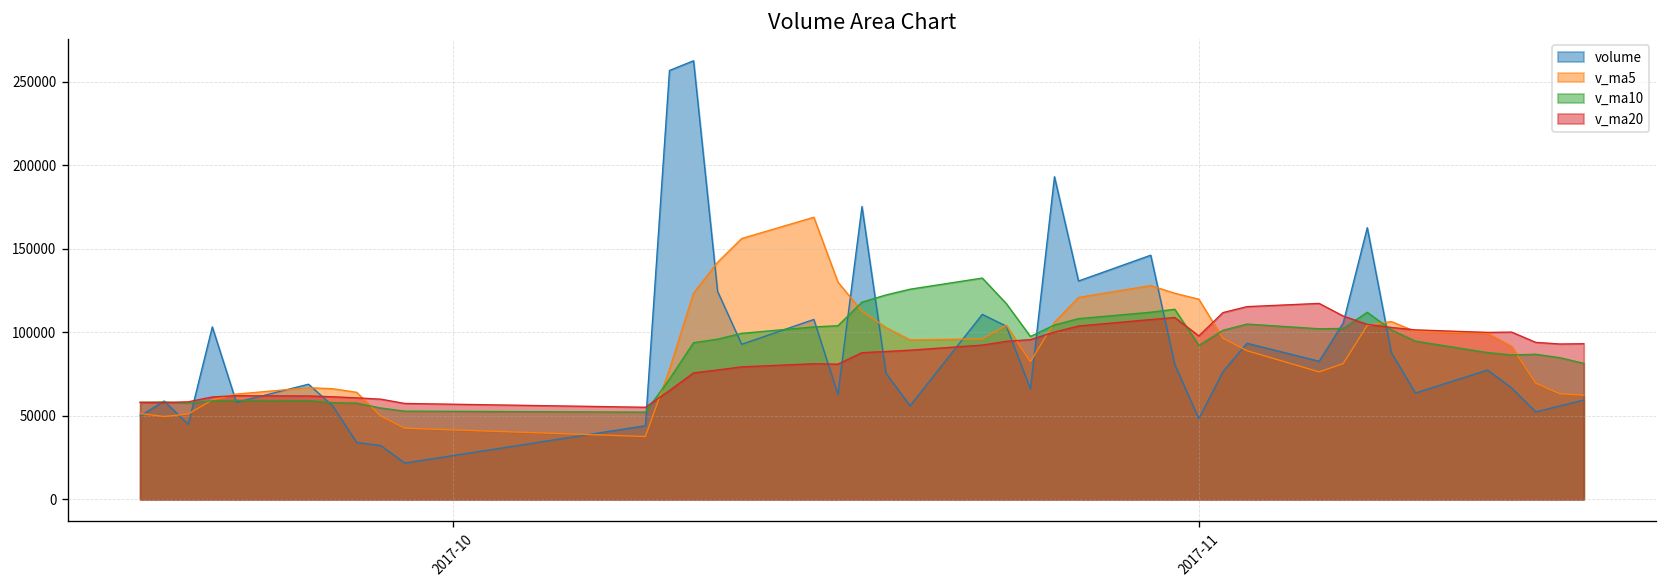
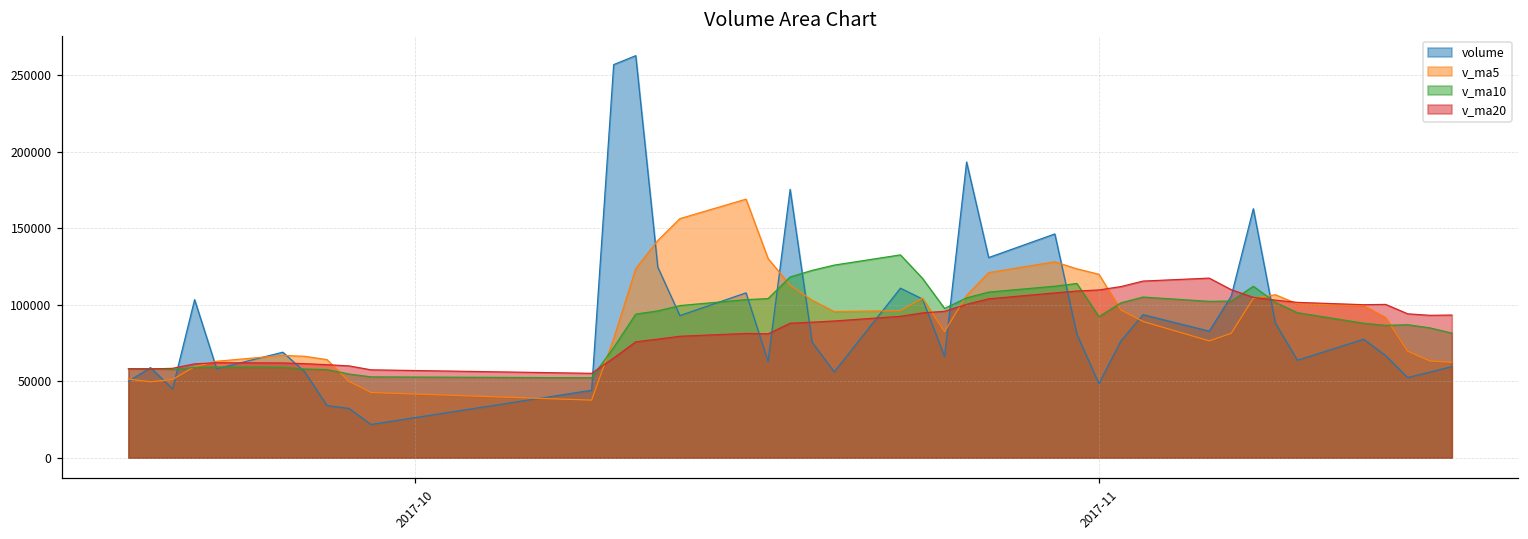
v_ma20, 2017-11: 98000 -> 110000
